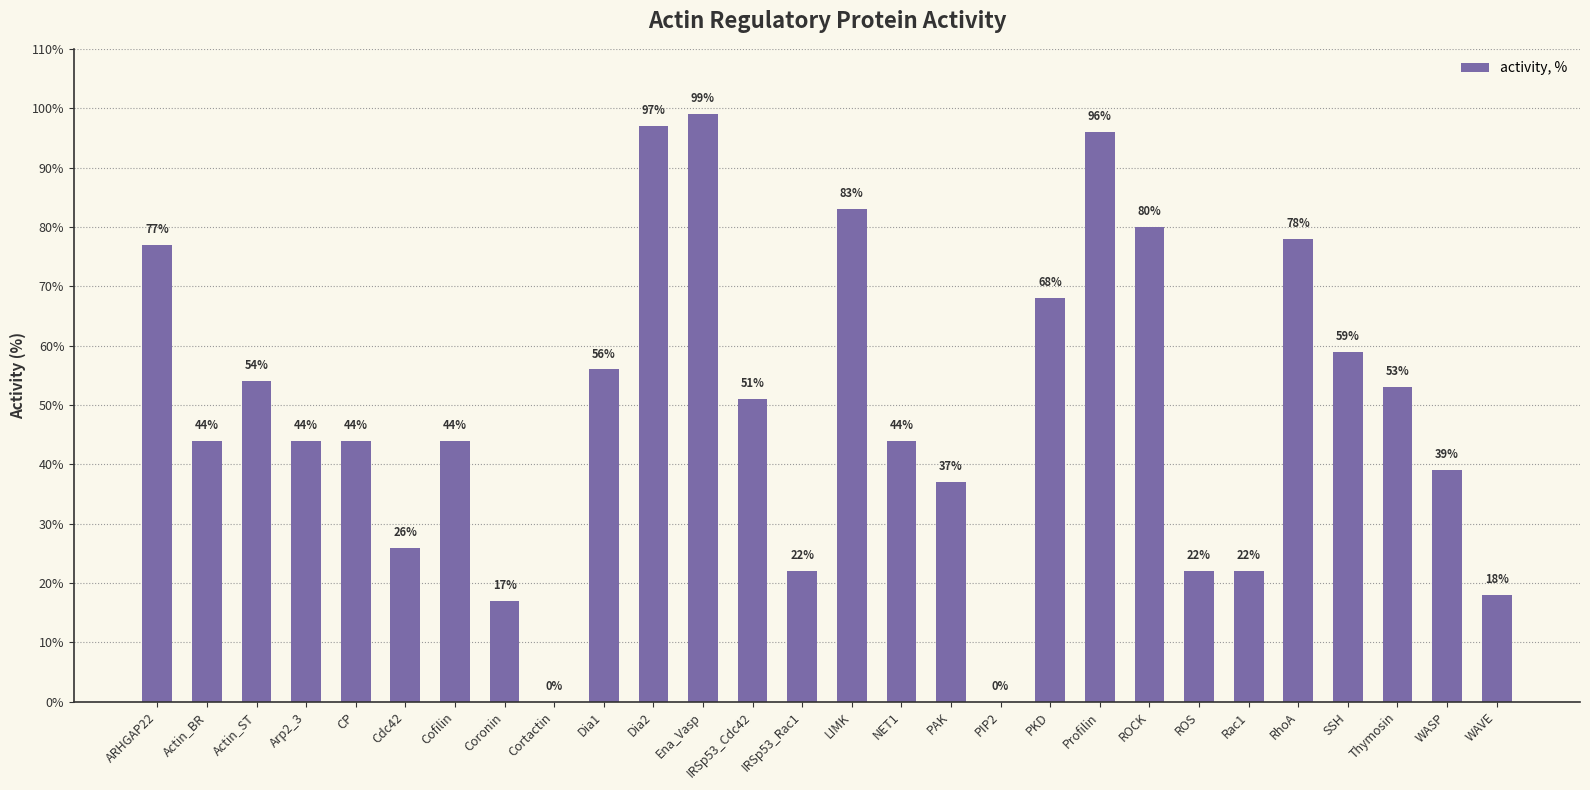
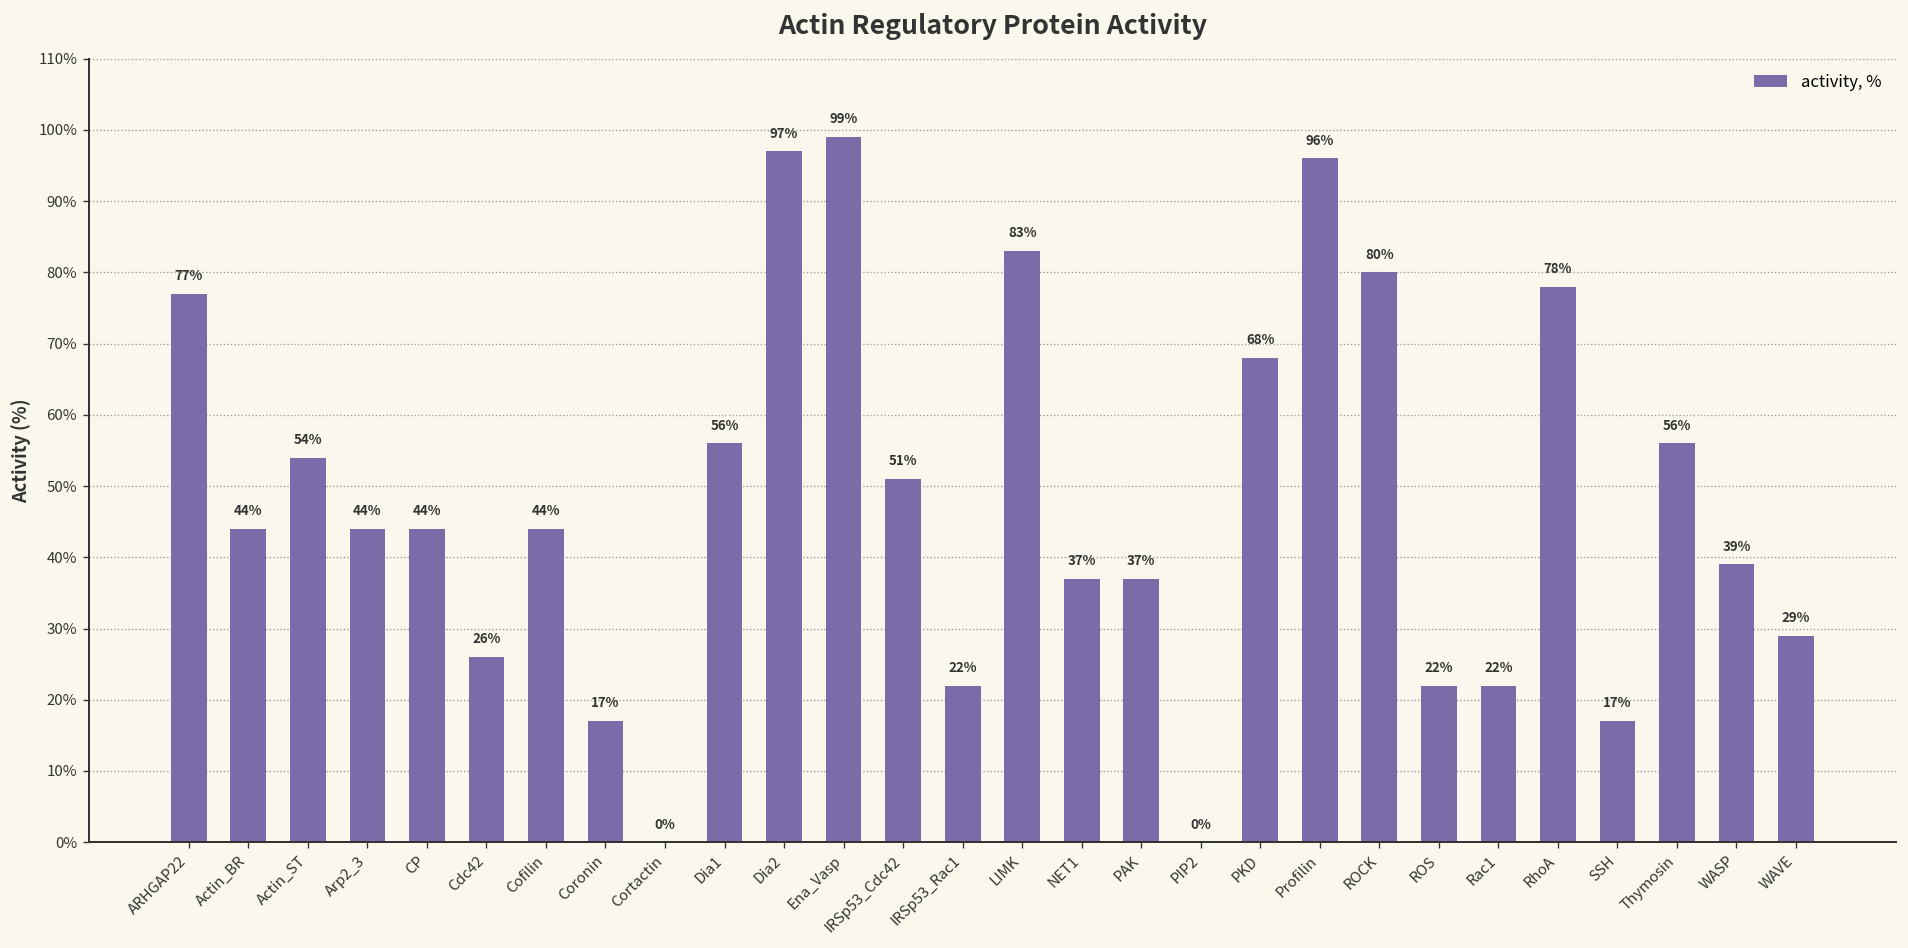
NET1: 44% -> 37%
SSH: 59% -> 17%
Thymosin: 53% -> 56%
WAVE: 18% -> 29%
